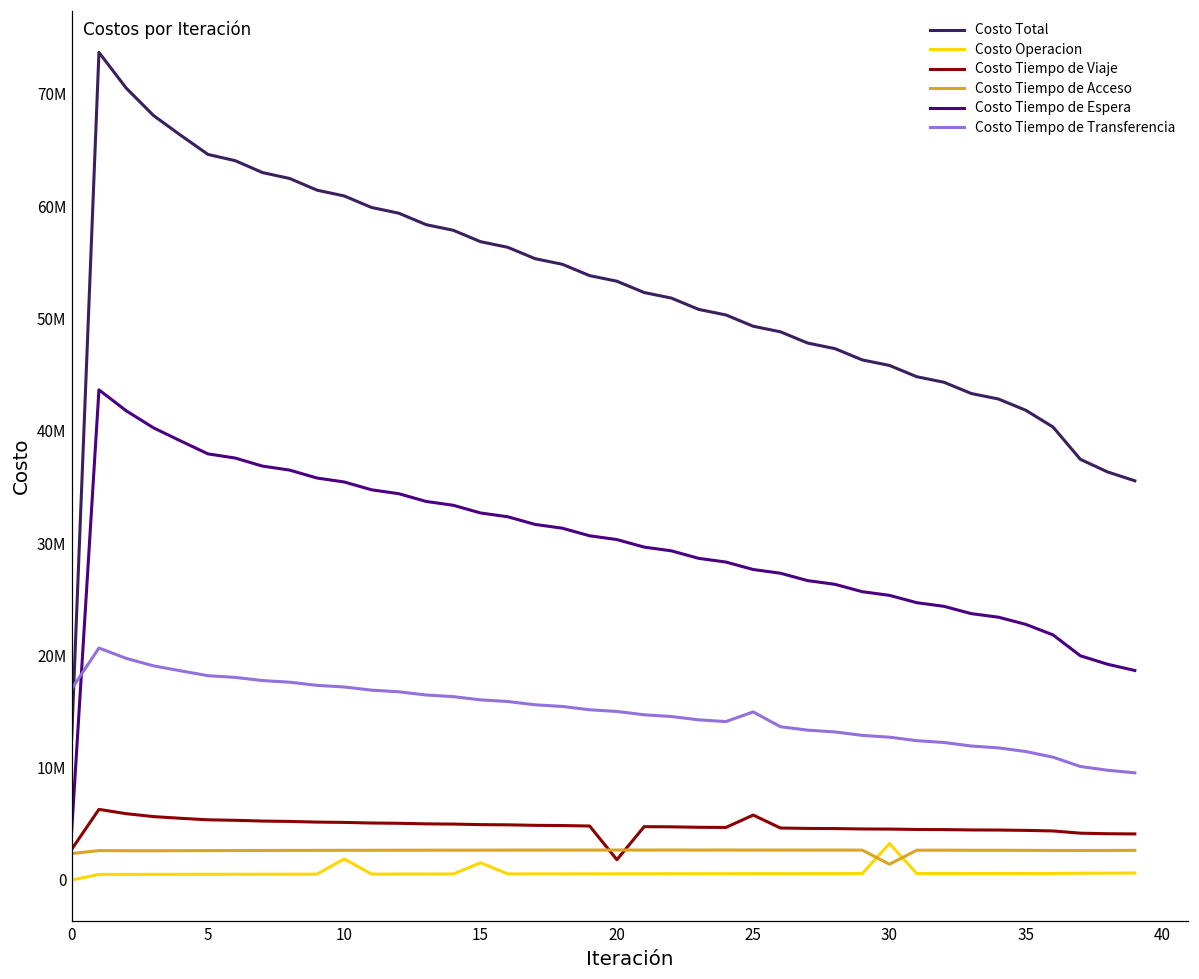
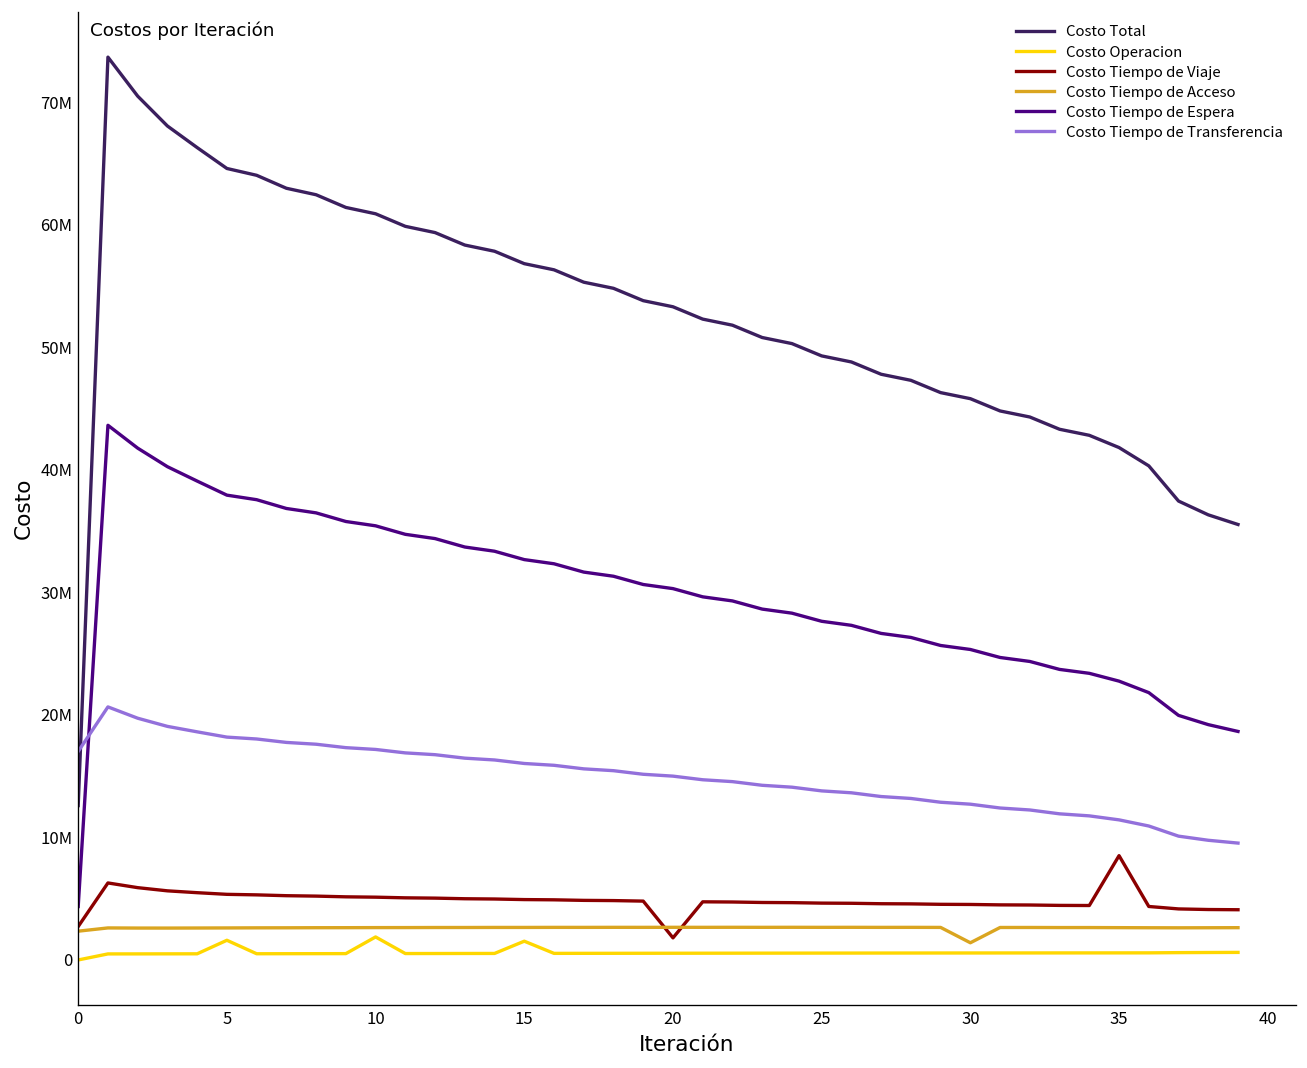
Costo Operacion, 5: 500000 -> 1600000
Costo Tiempo de Viaje, 25: 5800000 -> 4600000
Costo Tiempo de Transferencia, 25: 15000000 -> 13800000
Costo Operacion, 30: 3200000 -> 600000
Costo Tiempo de Viaje, 35: 4400000 -> 8500000
